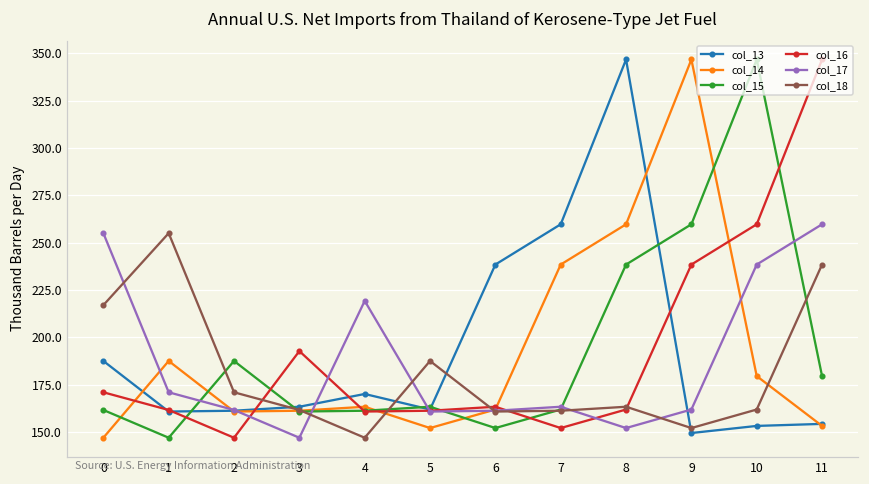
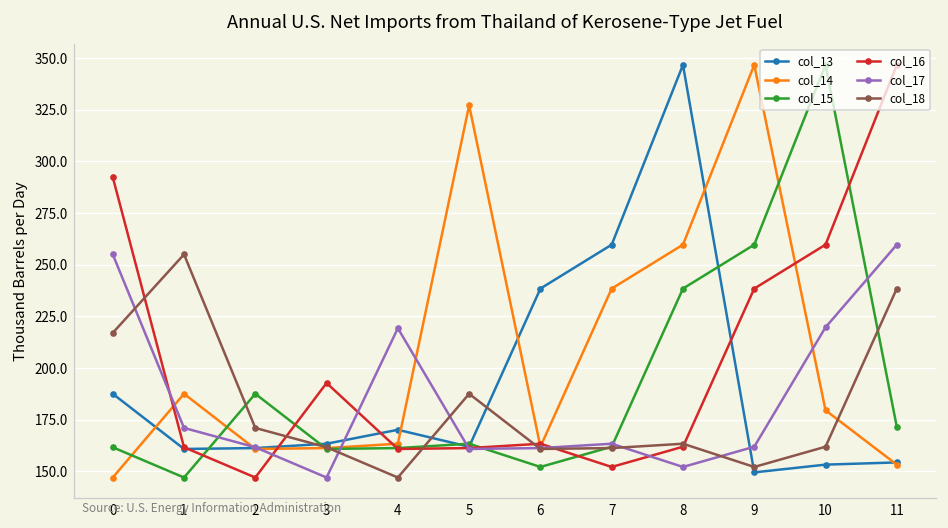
col_16, 0: 171 -> 292
col_14, 5: 152 -> 327
col_17, 10: 238 -> 220
col_15, 11: 180 -> 172
